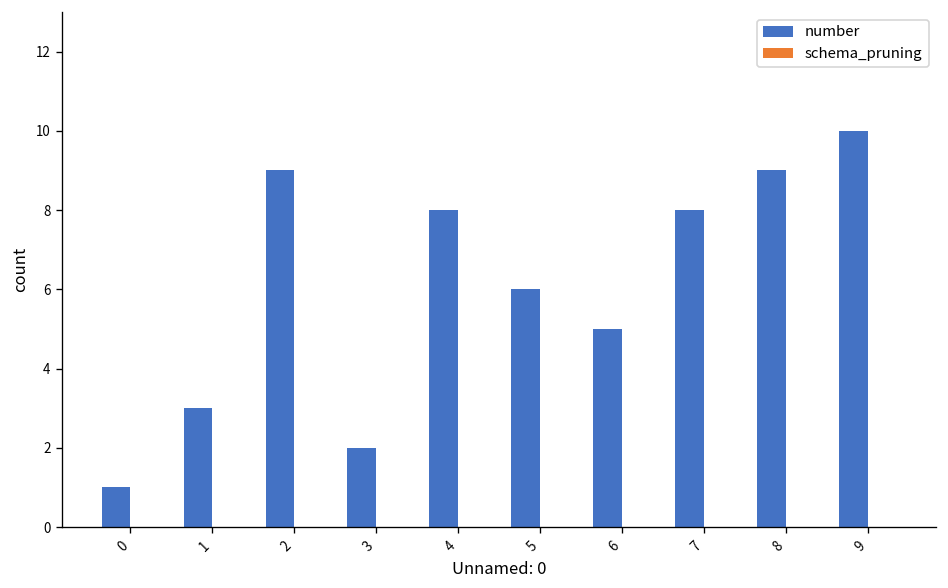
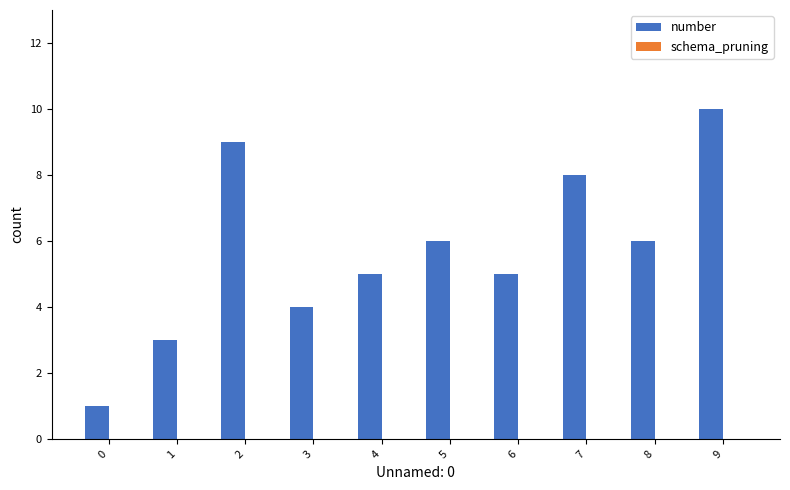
number, 3: 2 -> 4
number, 4: 8 -> 5
number, 8: 9 -> 6
